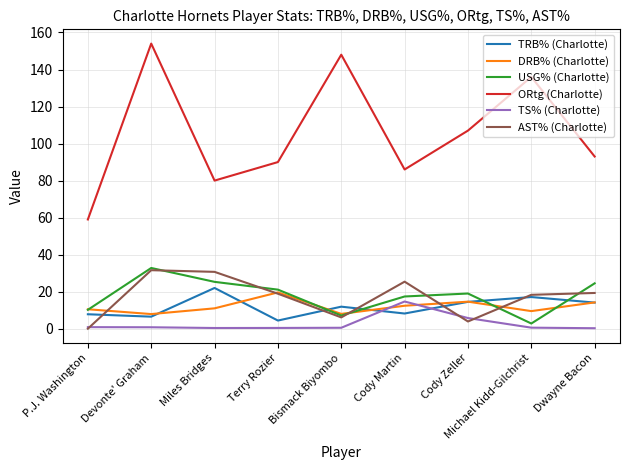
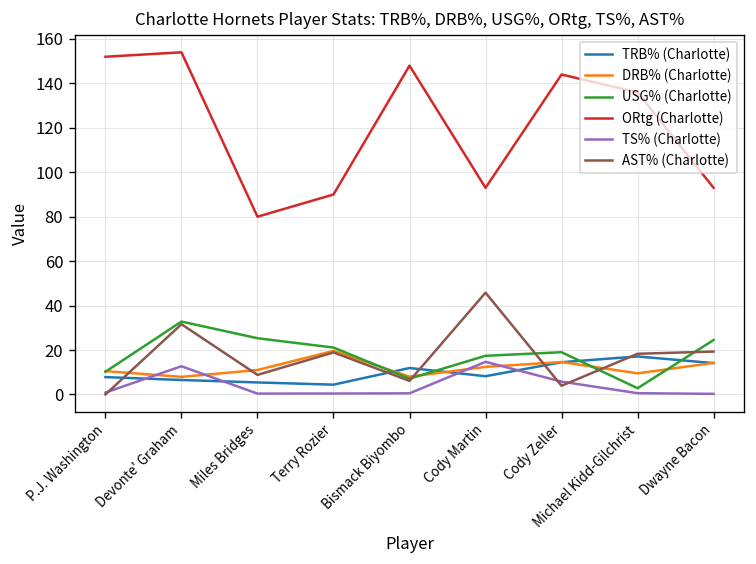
ORtg (Charlotte), P.J. Washington: 59 -> 152
TS% (Charlotte), Devonte' Graham: 1 -> 13
TRB% (Charlotte), Miles Bridges: 22 -> 5
AST% (Charlotte), Miles Bridges: 31 -> 9
ORtg (Charlotte), Cody Martin: 86 -> 93
AST% (Charlotte), Cody Martin: 25 -> 46
ORtg (Charlotte), Cody Zeller: 107 -> 144
